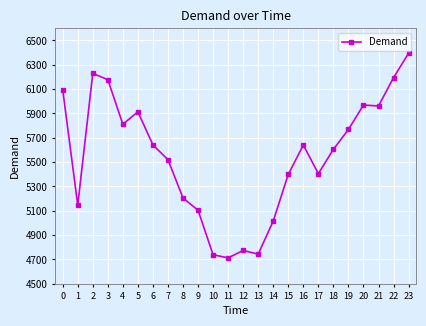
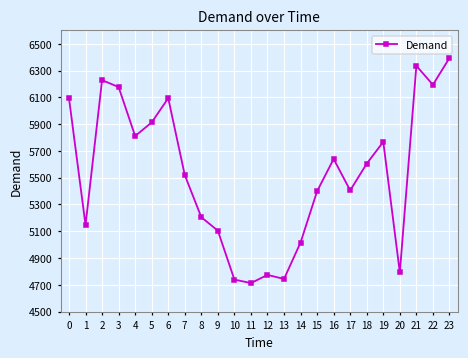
6: 5640 -> 6090
20: 5970 -> 4790
21: 5960 -> 6340
